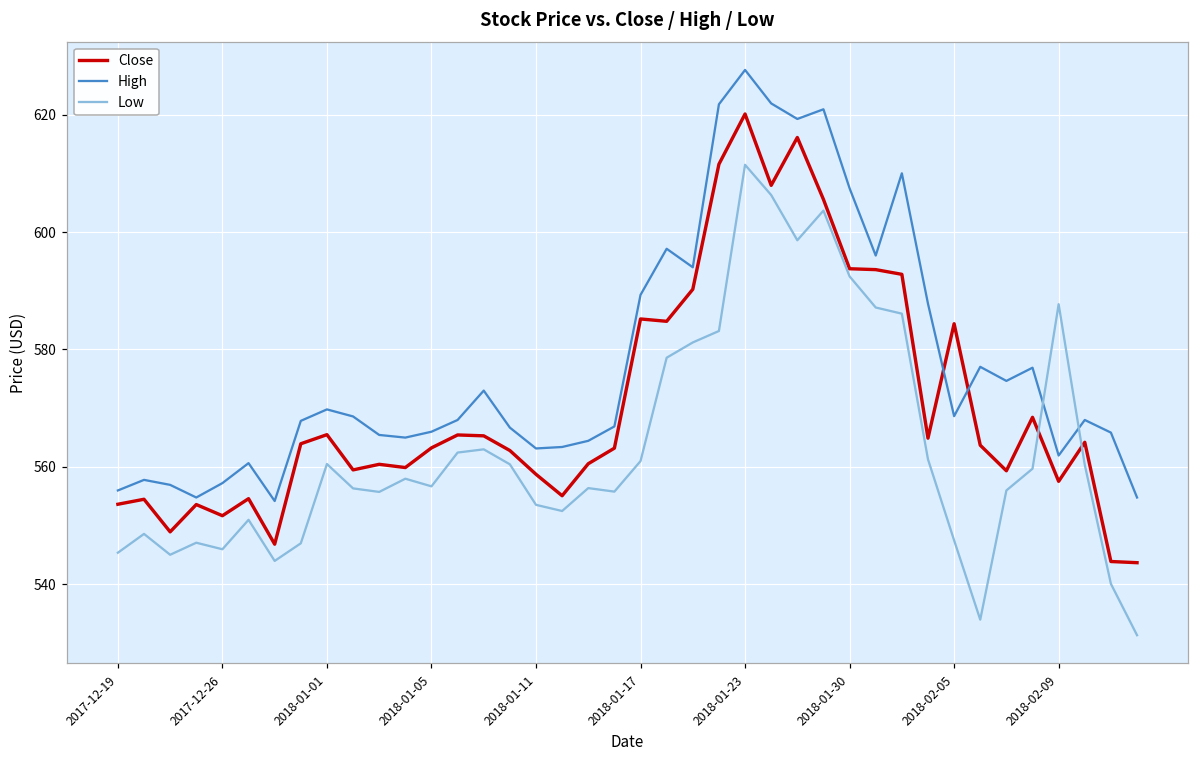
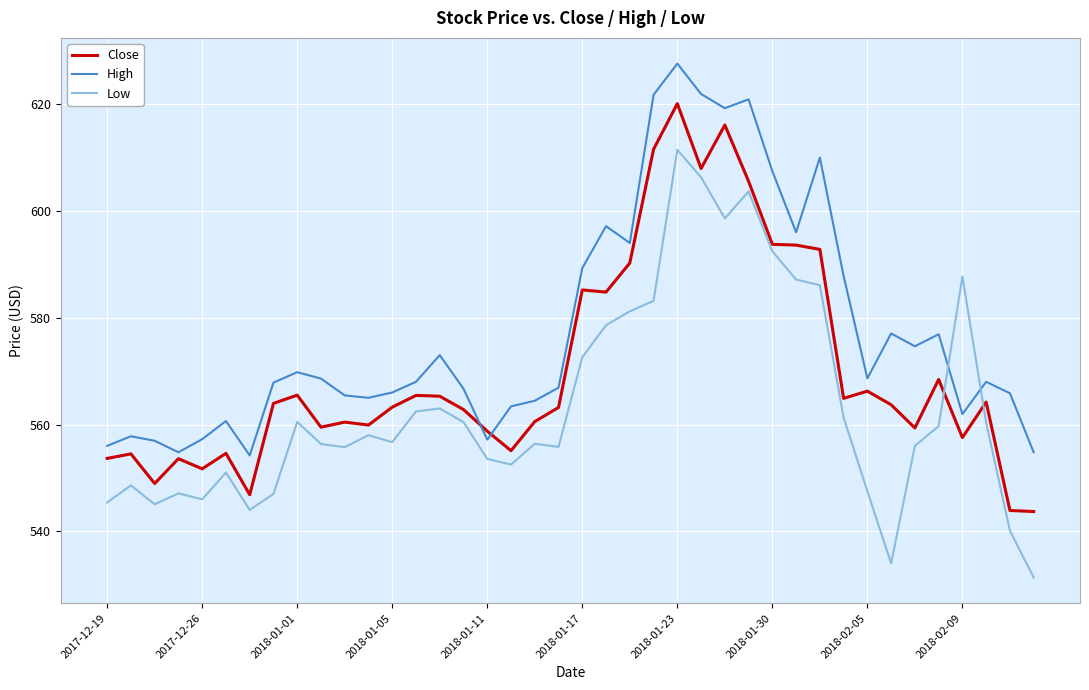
High, 2018-01-11: 563 -> 557
Low, 2018-01-17: 561 -> 573
Close, 2018-02-05: 584 -> 566
